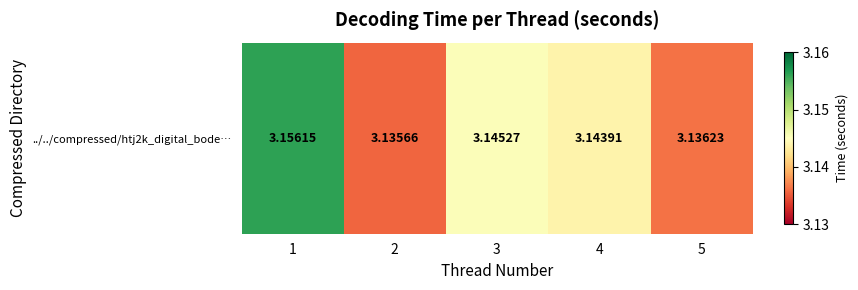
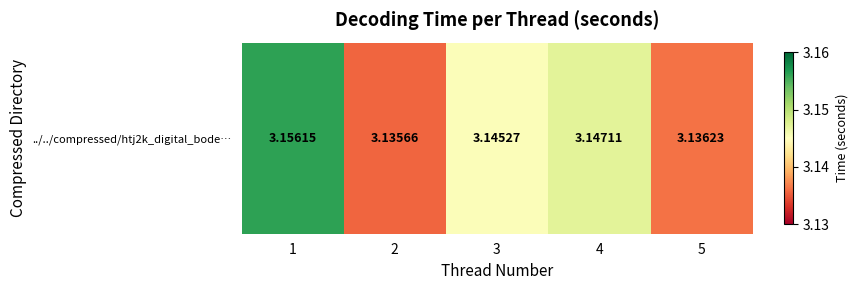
../../compressed/htj2k_digital_bode…, 4: 3.14391 -> 3.14711
